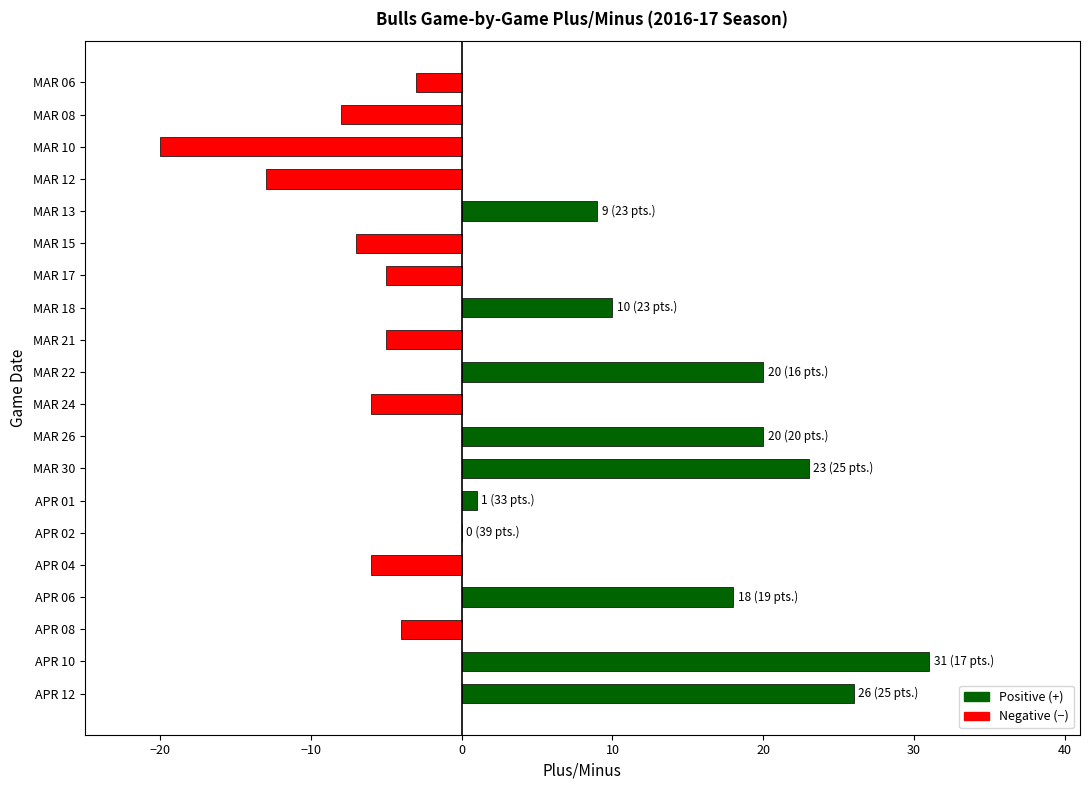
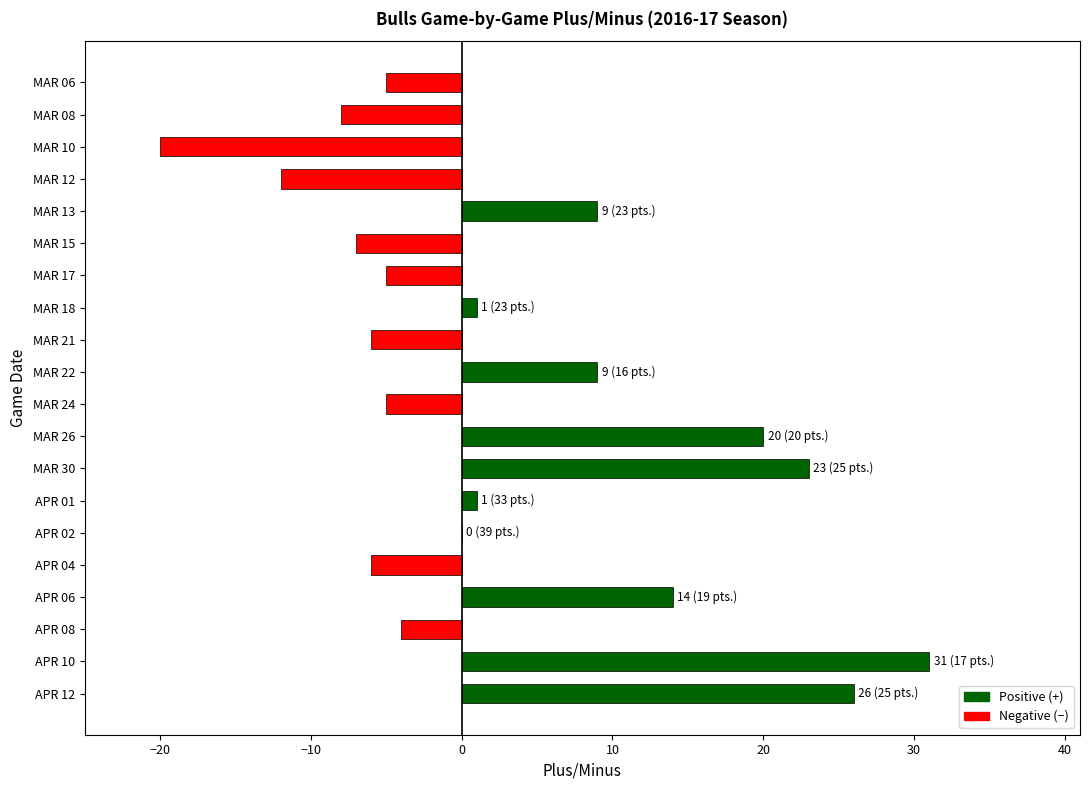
MAR 06: -3 -> -5
MAR 12: -13 -> -12
MAR 18: 10 -> 1
MAR 21: -5 -> -6
MAR 22: 20 -> 9
MAR 24: -6 -> -5
APR 06: 18 -> 14
